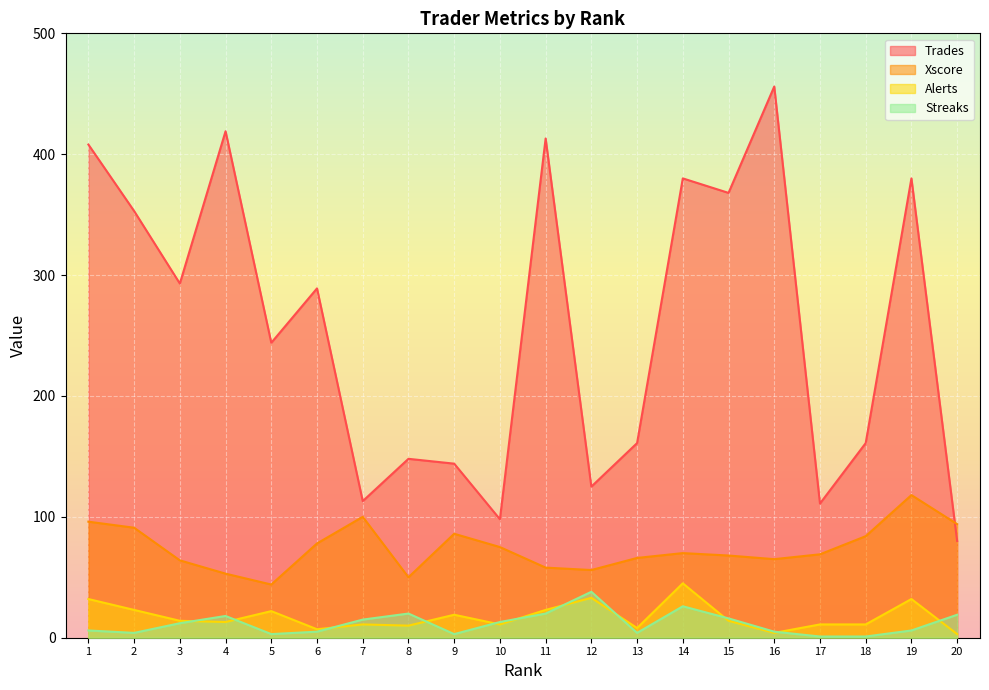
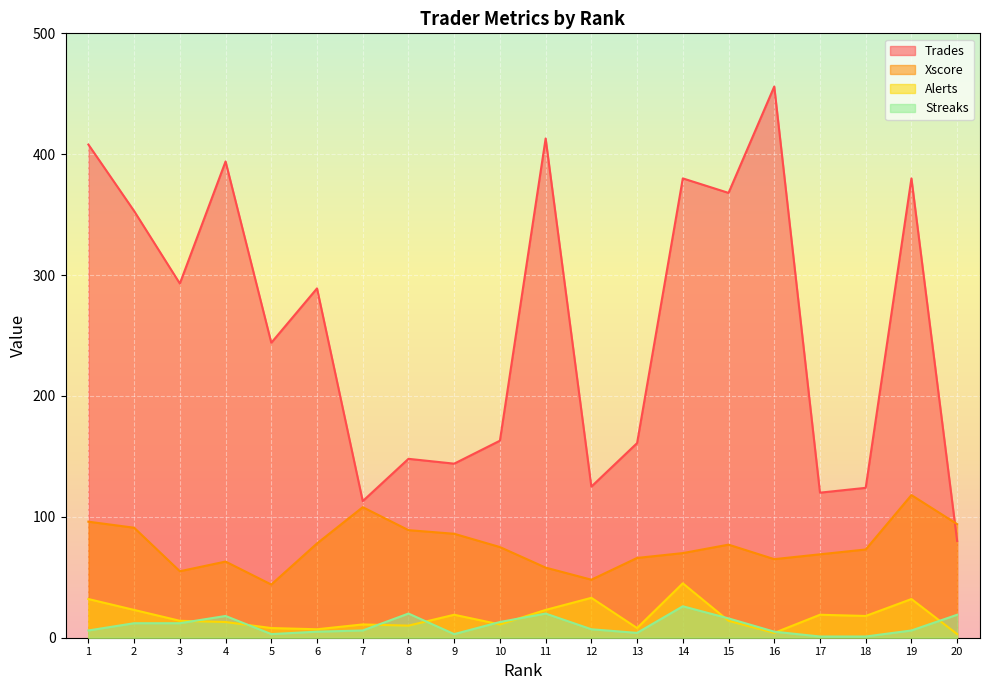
Streaks, 2: 4 -> 12
Xscore, 3: 64 -> 55
Trades, 4: 419 -> 394
Xscore, 4: 53 -> 63
Alerts, 5: 22 -> 8
Xscore, 7: 100 -> 108
Streaks, 7: 15 -> 6
Xscore, 8: 50 -> 89
Trades, 10: 98 -> 163
Xscore, 12: 56 -> 48
Streaks, 12: 38 -> 7
Xscore, 15: 68 -> 77
Trades, 17: 111 -> 120
Alerts, 17: 11 -> 19
Trades, 18: 161 -> 124
Xscore, 18: 84 -> 73
Alerts, 18: 11 -> 18
